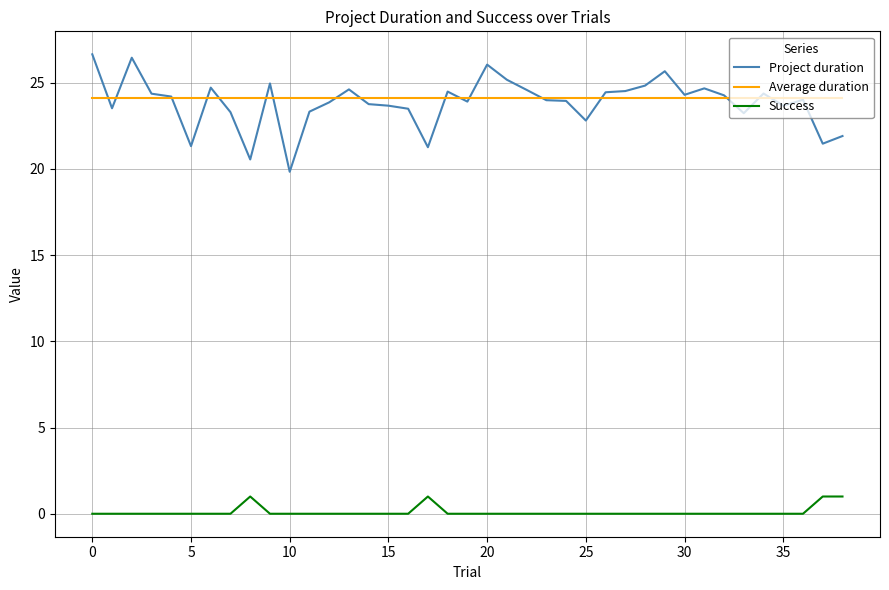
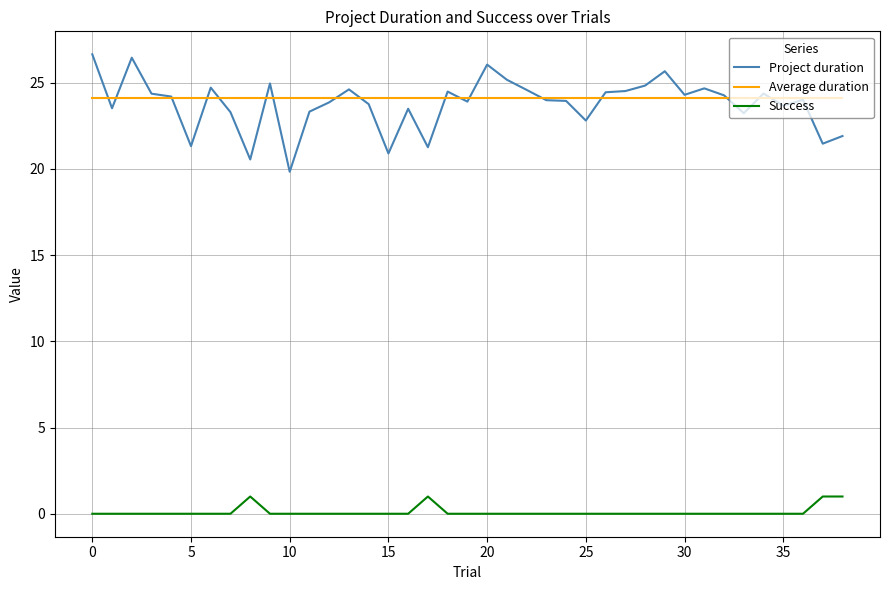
Project duration, 15: 23.7 -> 20.9
